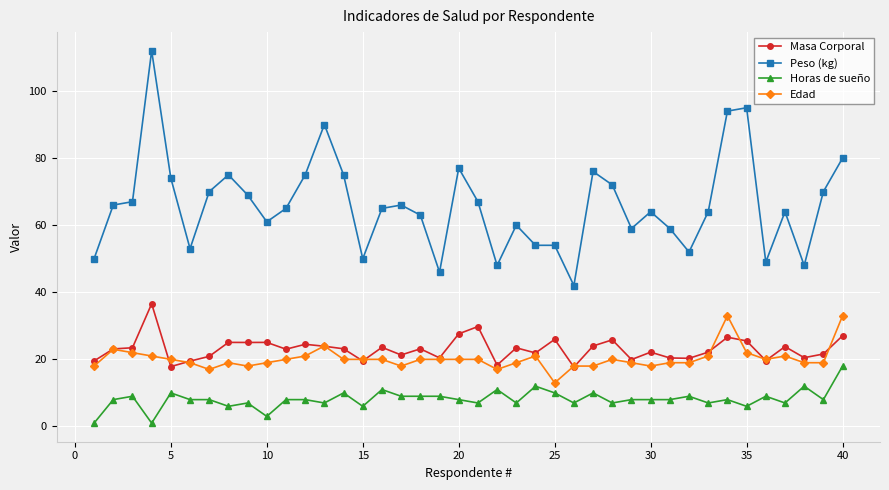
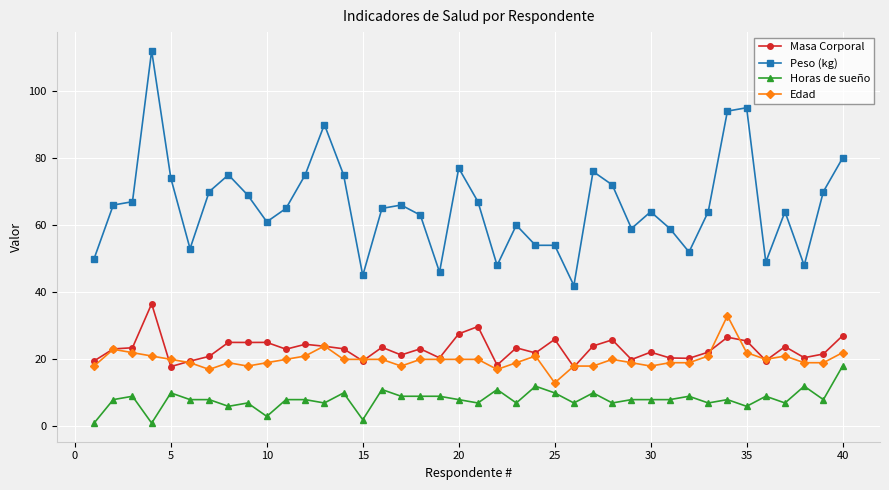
Peso (kg), 15: 50 -> 45
Horas de sueño, 15: 6 -> 2
Edad, 40: 33 -> 22
